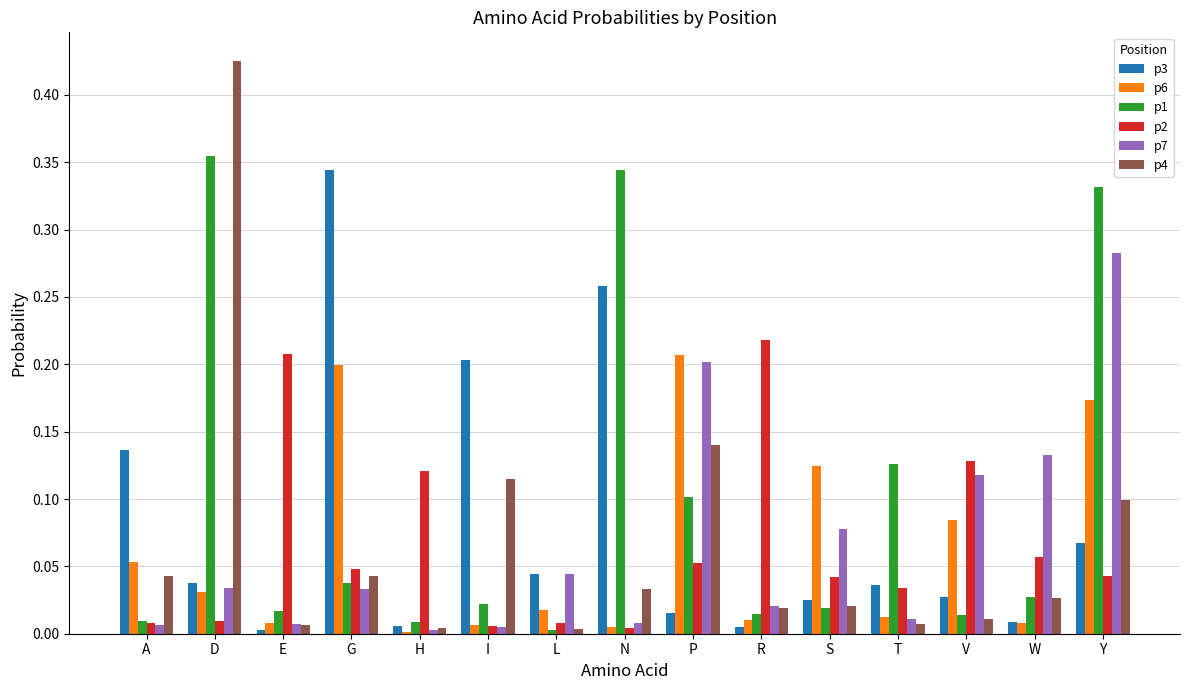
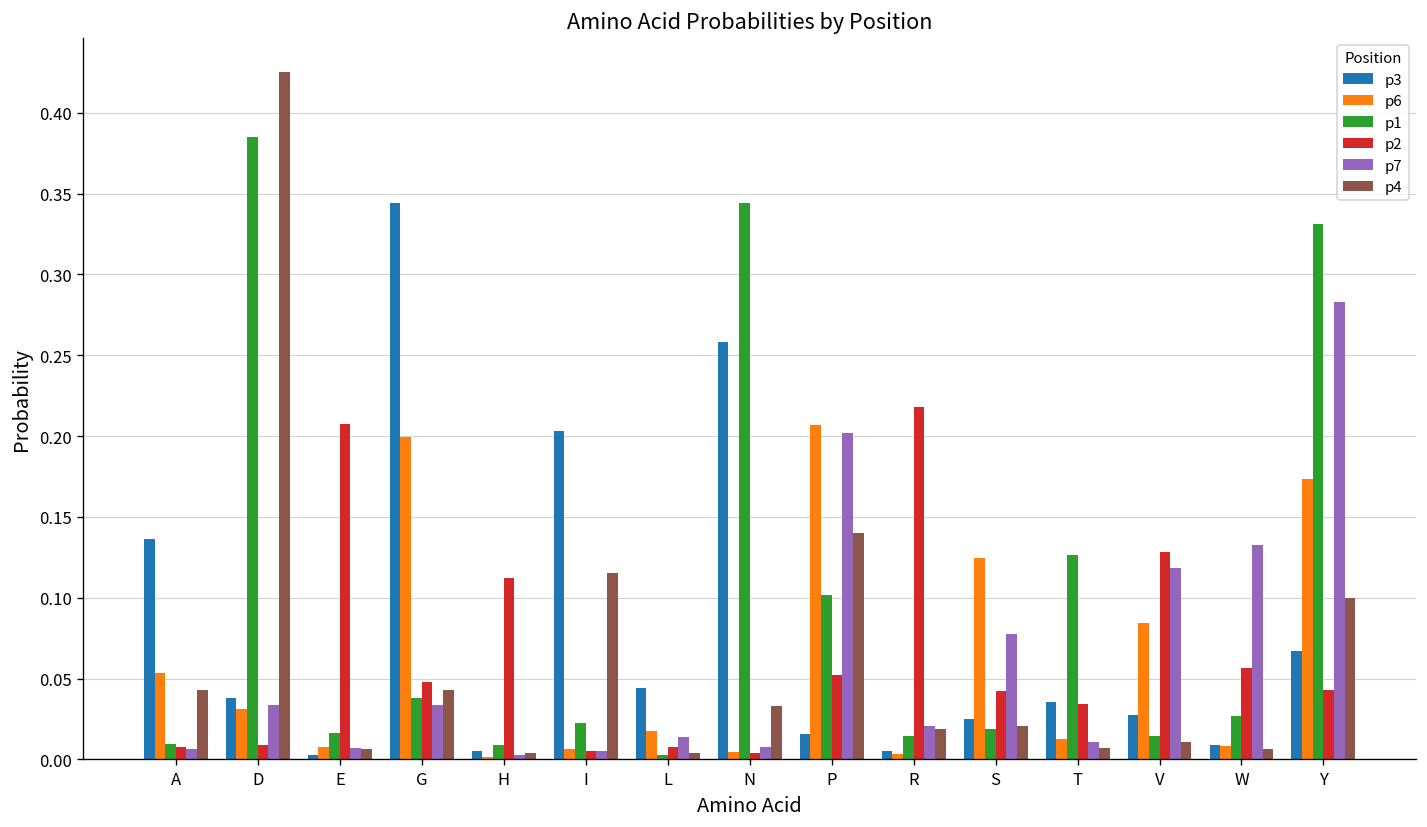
p1, D: 0.354 -> 0.385
p2, H: 0.121 -> 0.113
p7, L: 0.044 -> 0.014
p6, R: 0.010 -> 0.003
p4, W: 0.027 -> 0.007
